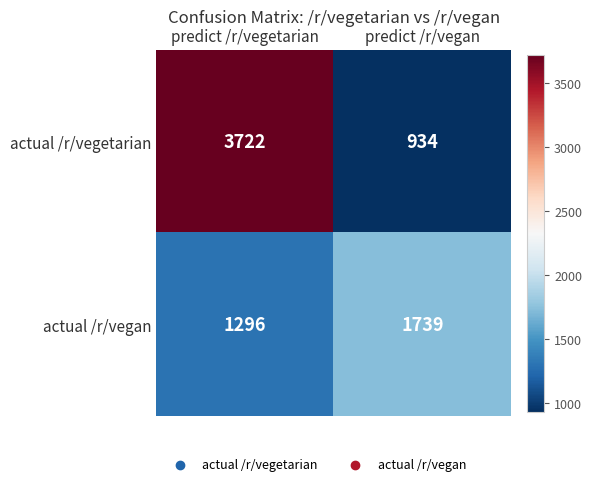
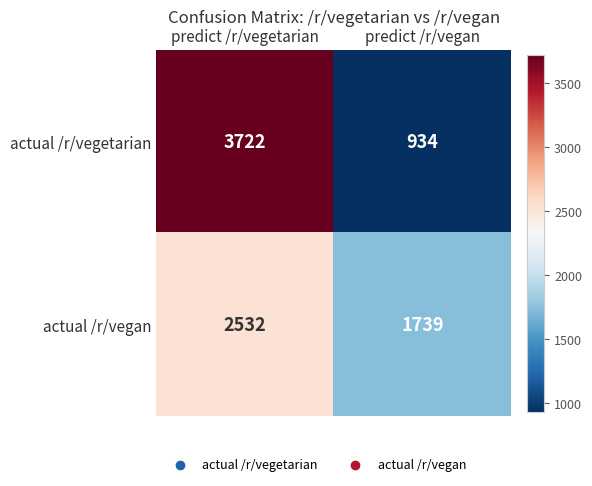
actual /r/vegan, predict /r/vegetarian: 1296 -> 2532
